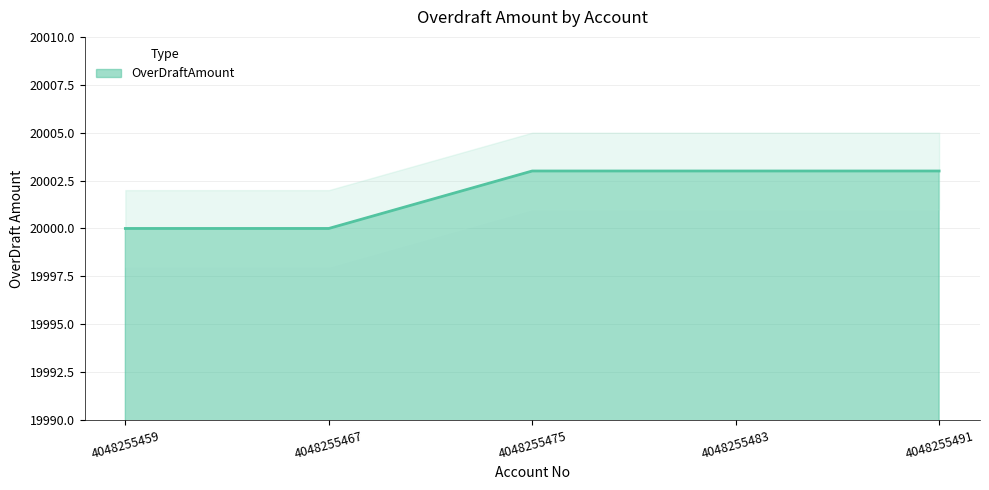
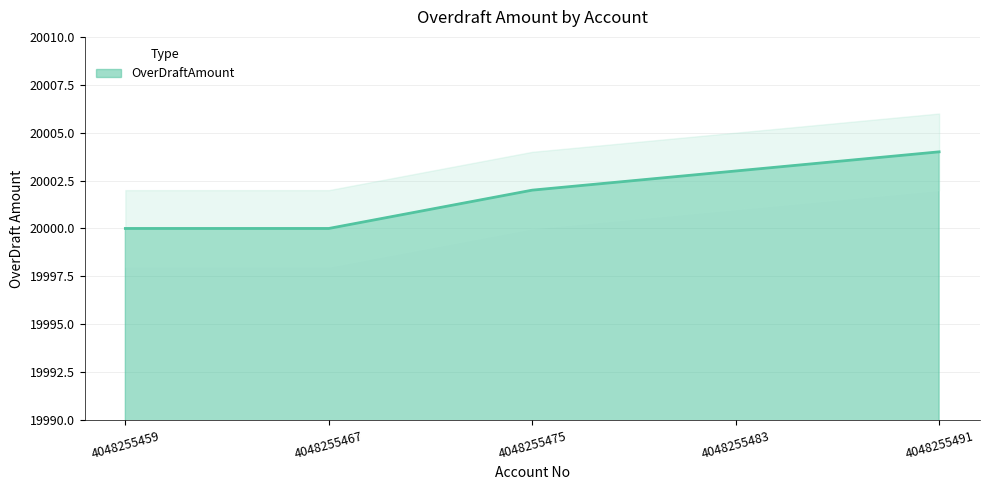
OverDraftAmount, 4048255475: 20003 -> 20002
OverDraftAmount, 4048255491: 20003 -> 20004
